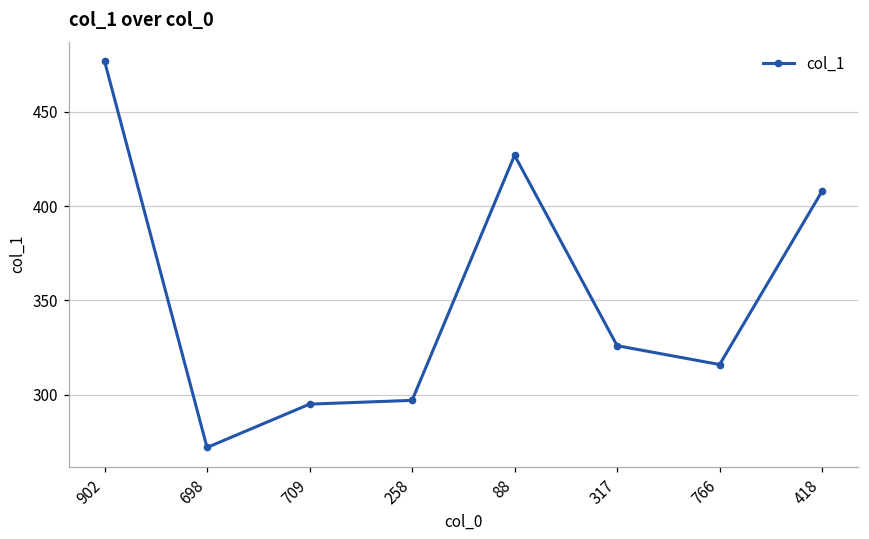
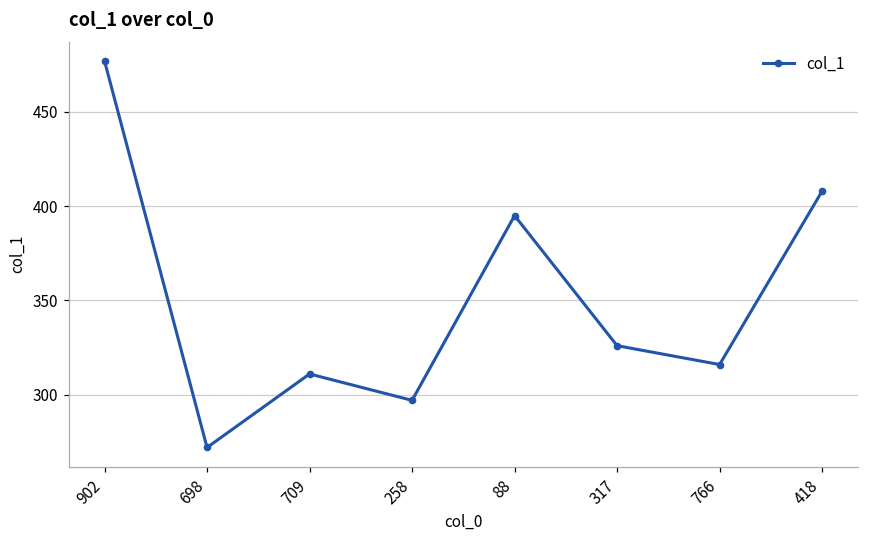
709: 295 -> 311
88: 427 -> 395
